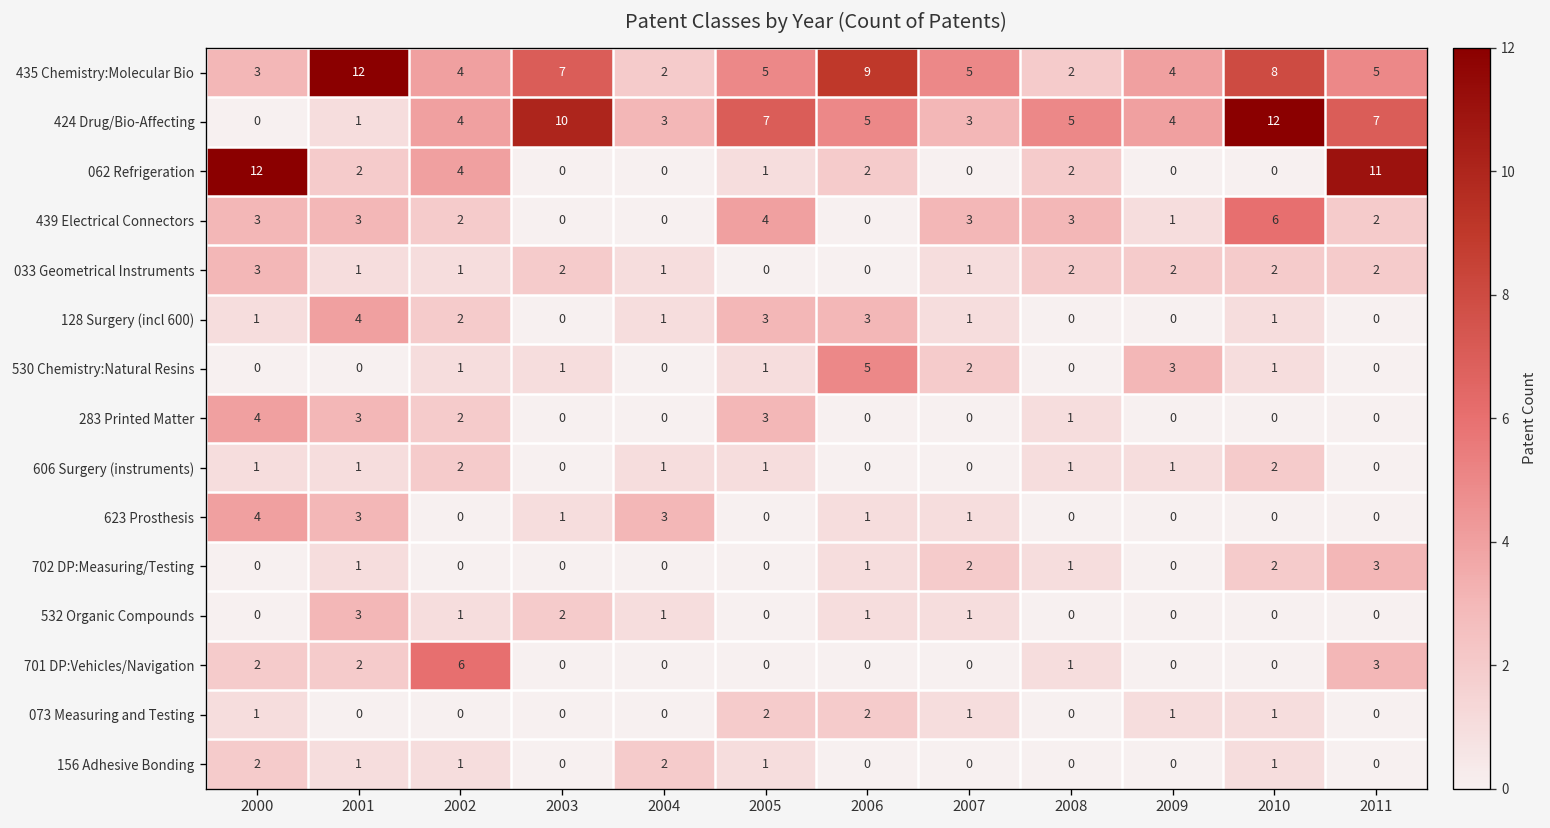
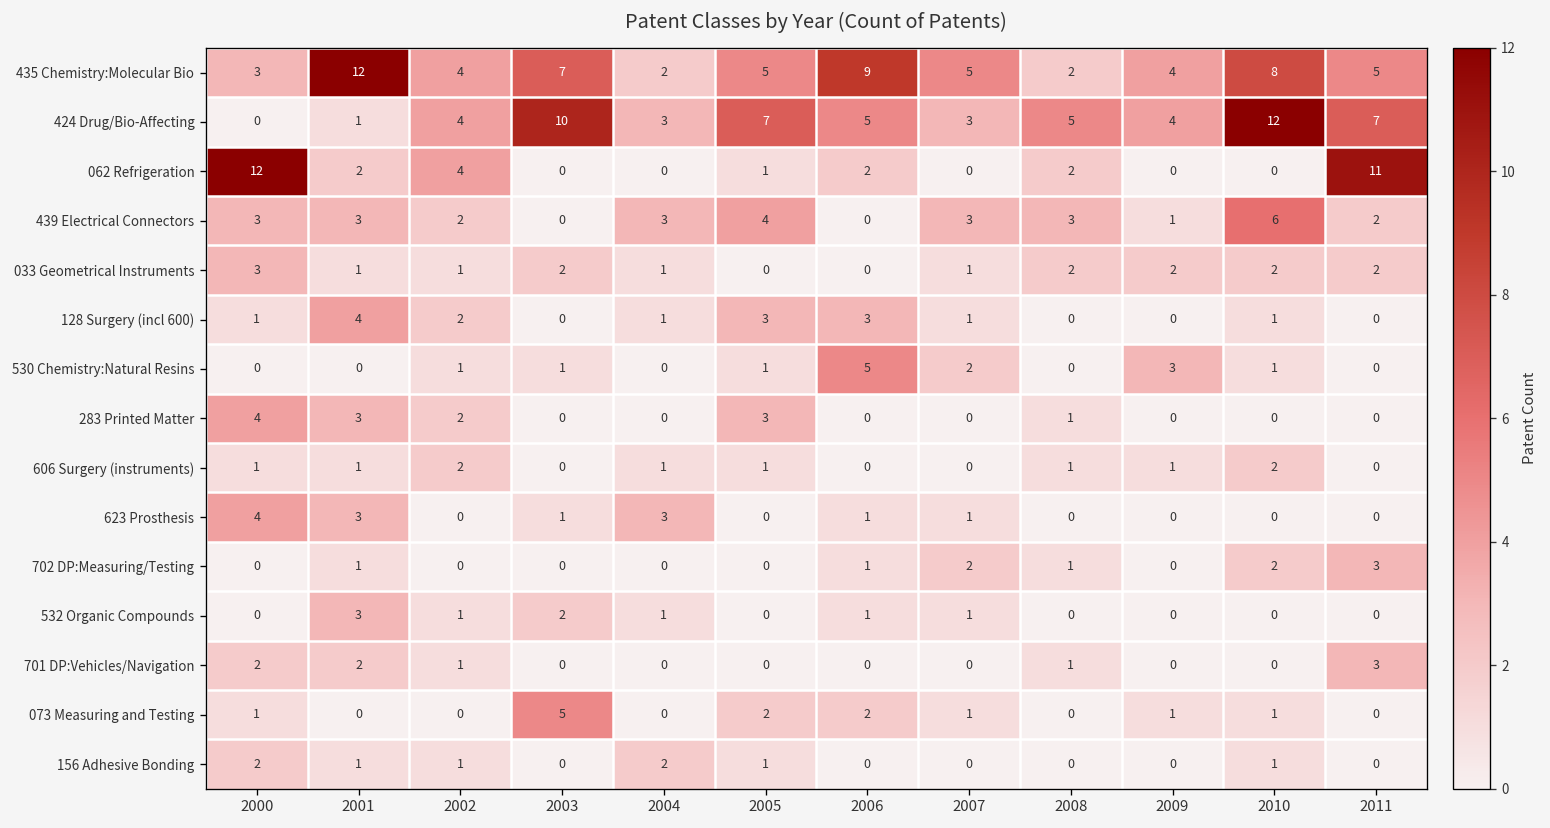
439 Electrical Connectors, 2004: 0 -> 3
701 DP:Vehicles/Navigation, 2002: 6 -> 1
073 Measuring and Testing, 2003: 0 -> 5
